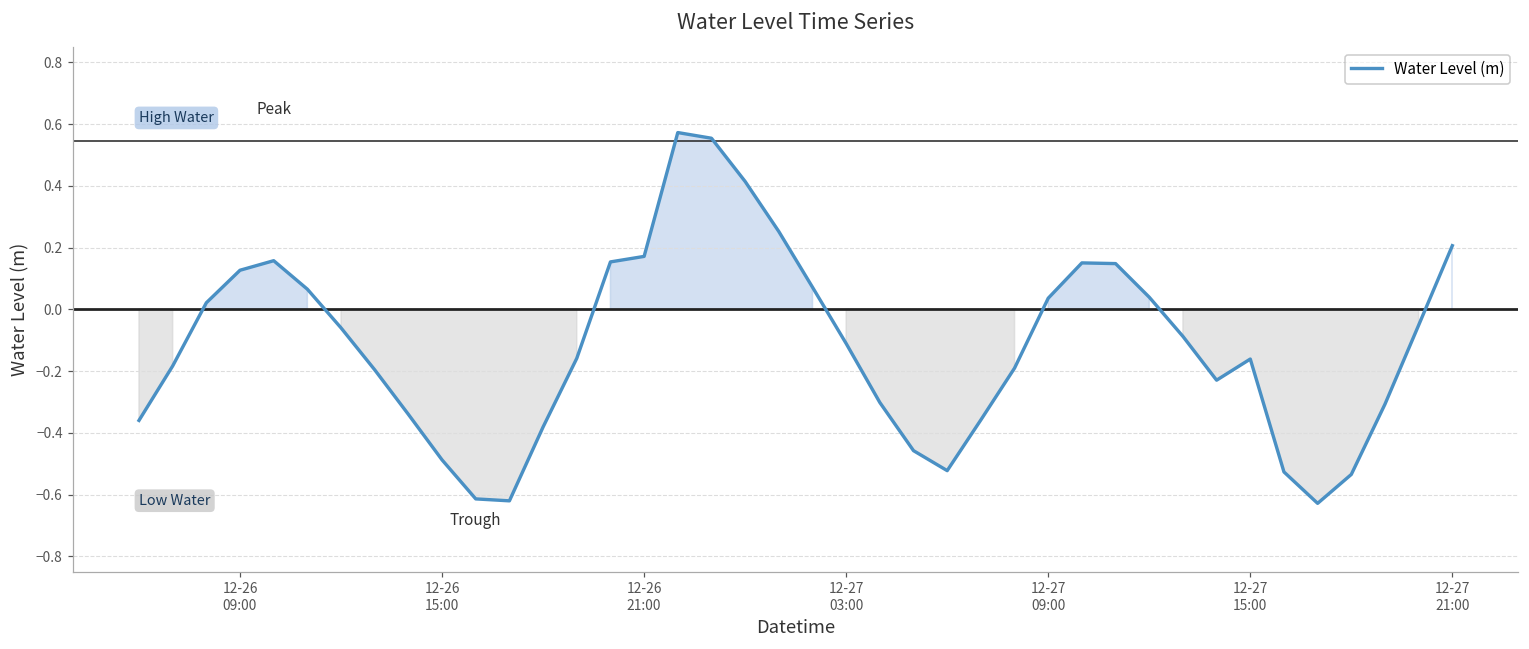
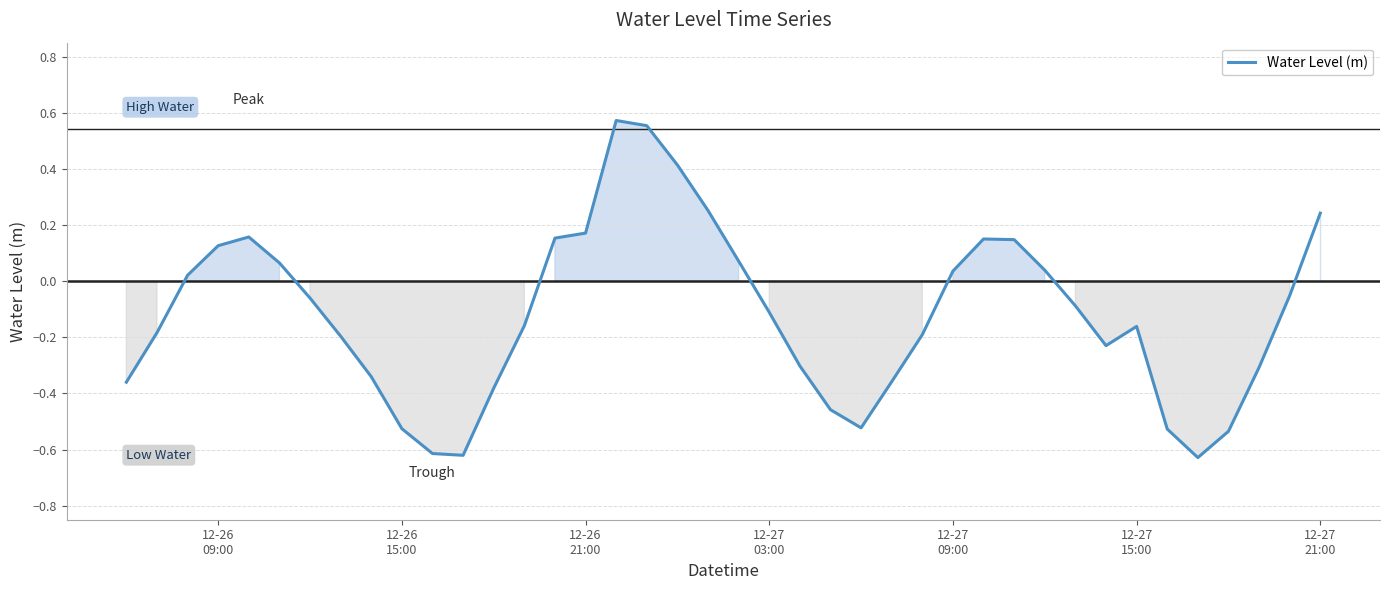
12-26 15:00: -0.49 -> -0.53
12-27 21:00: 0.21 -> 0.24
